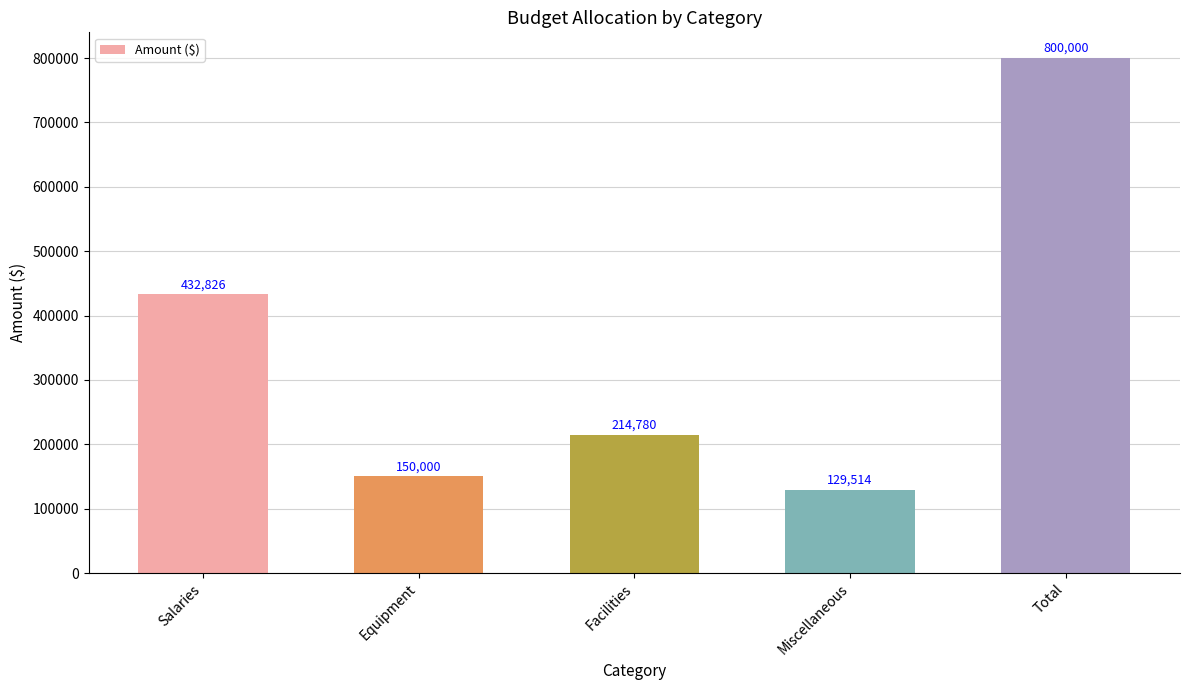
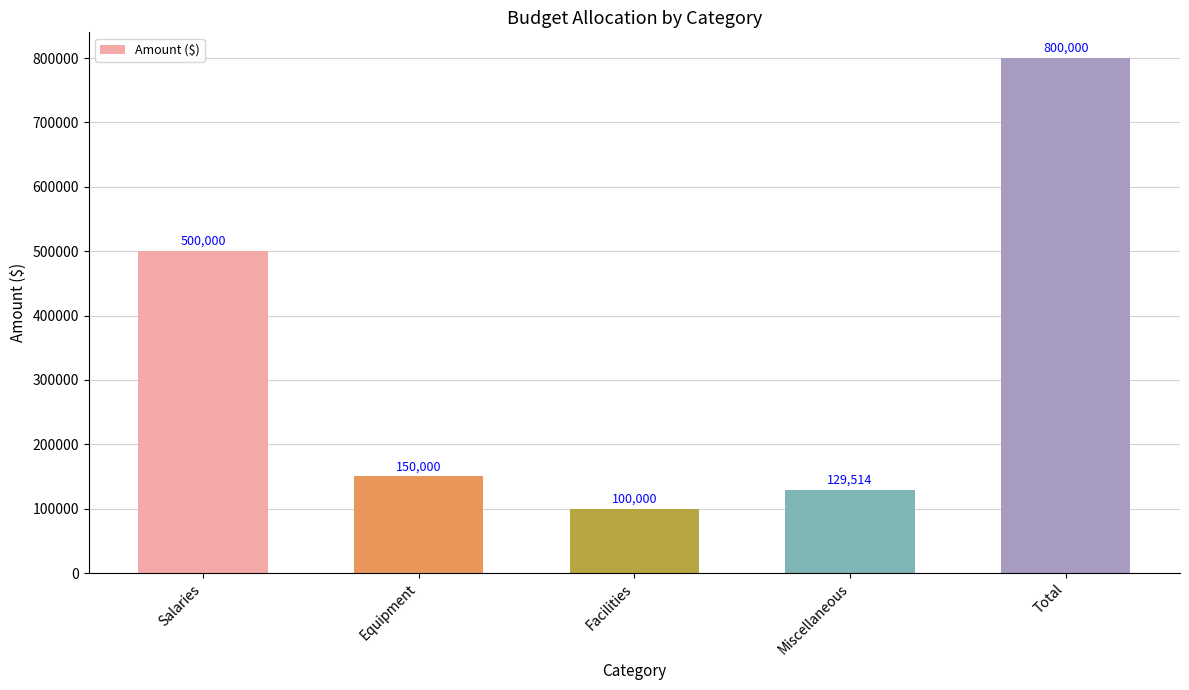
Salaries: 432,826 -> 500,000
Facilities: 214,780 -> 100,000
